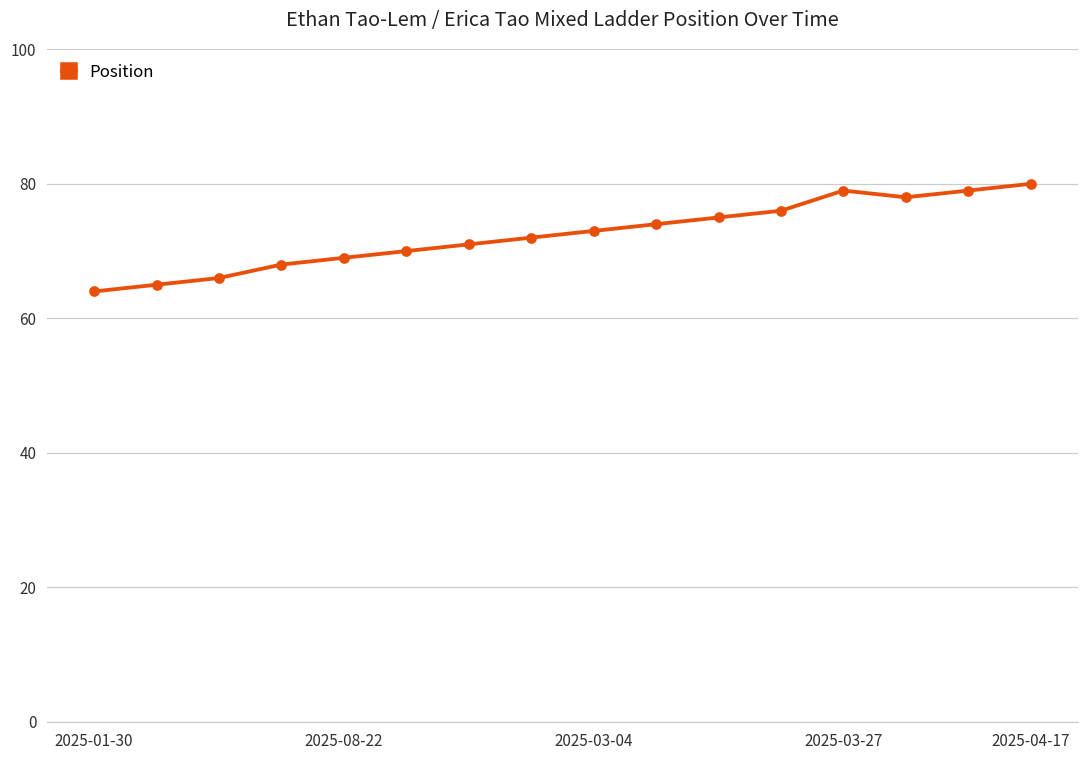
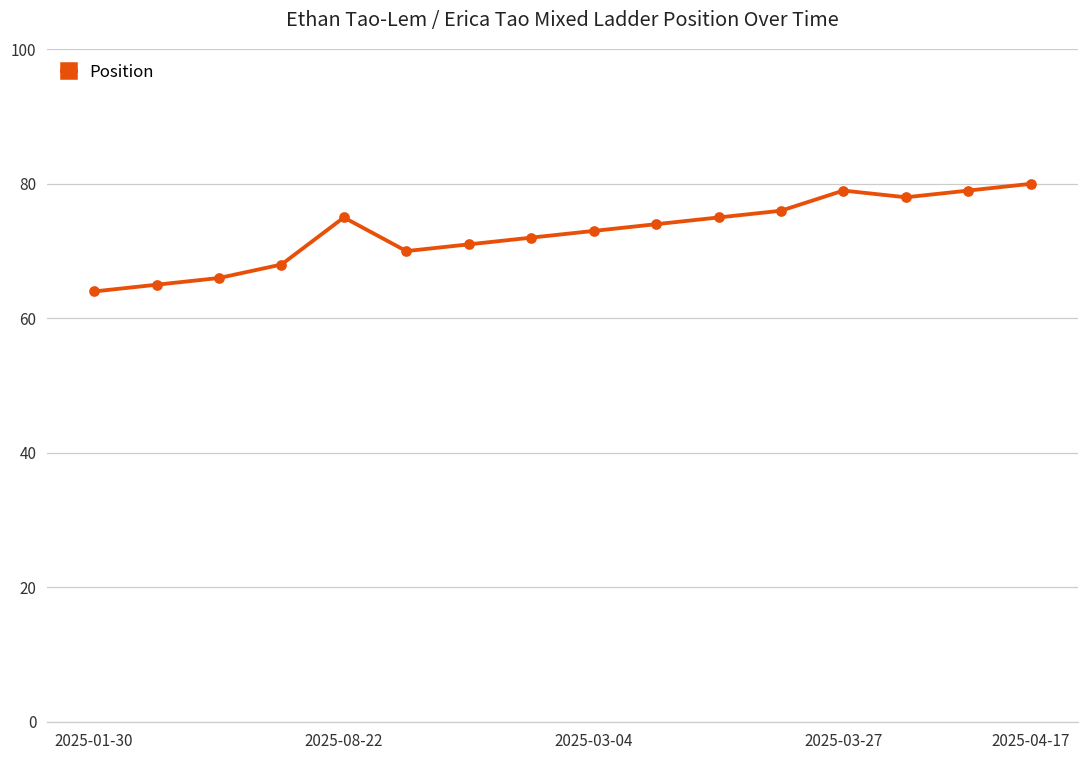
2025-08-22: 69 -> 75
